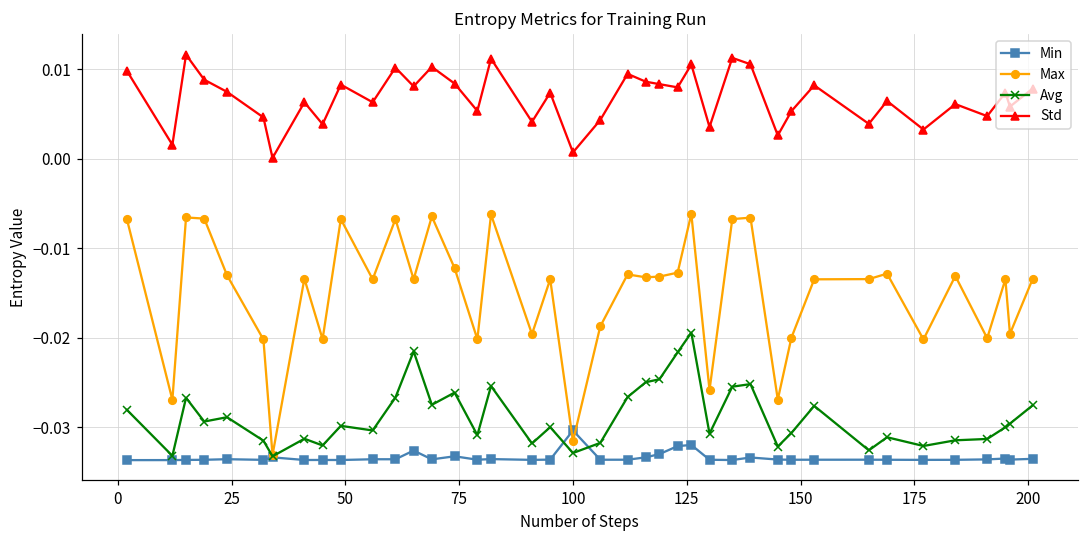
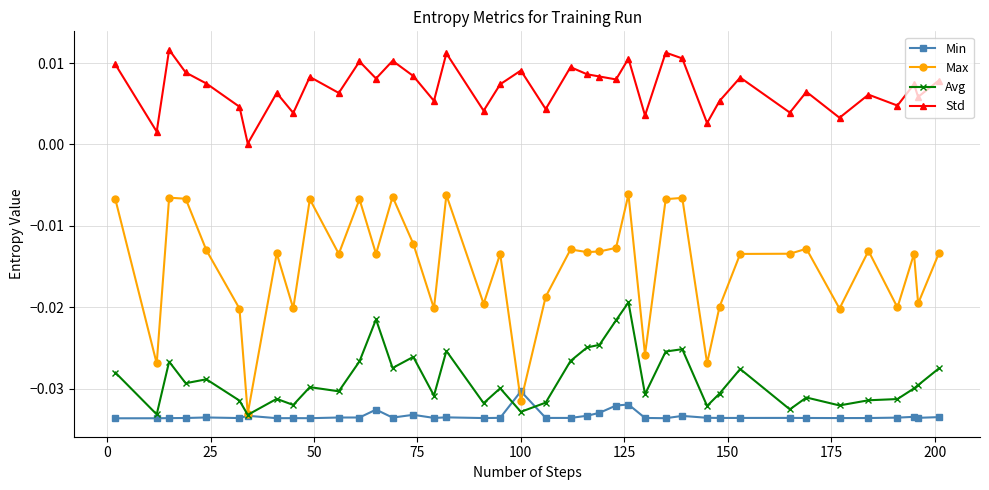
Std, 100: 0.001 -> 0.009
